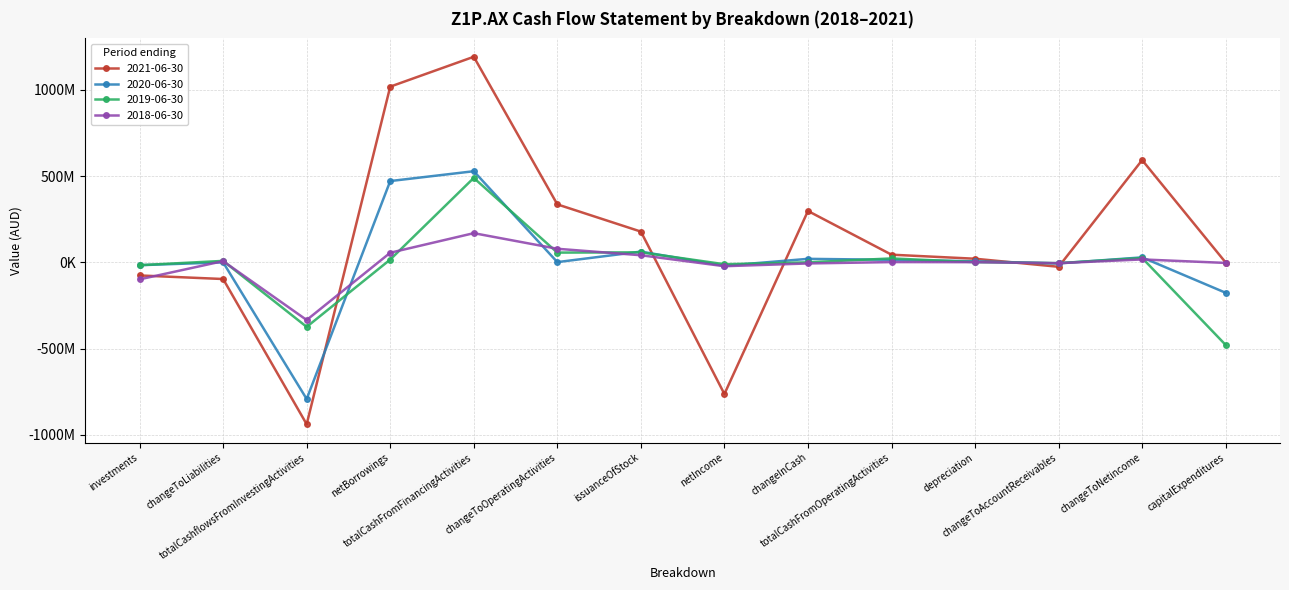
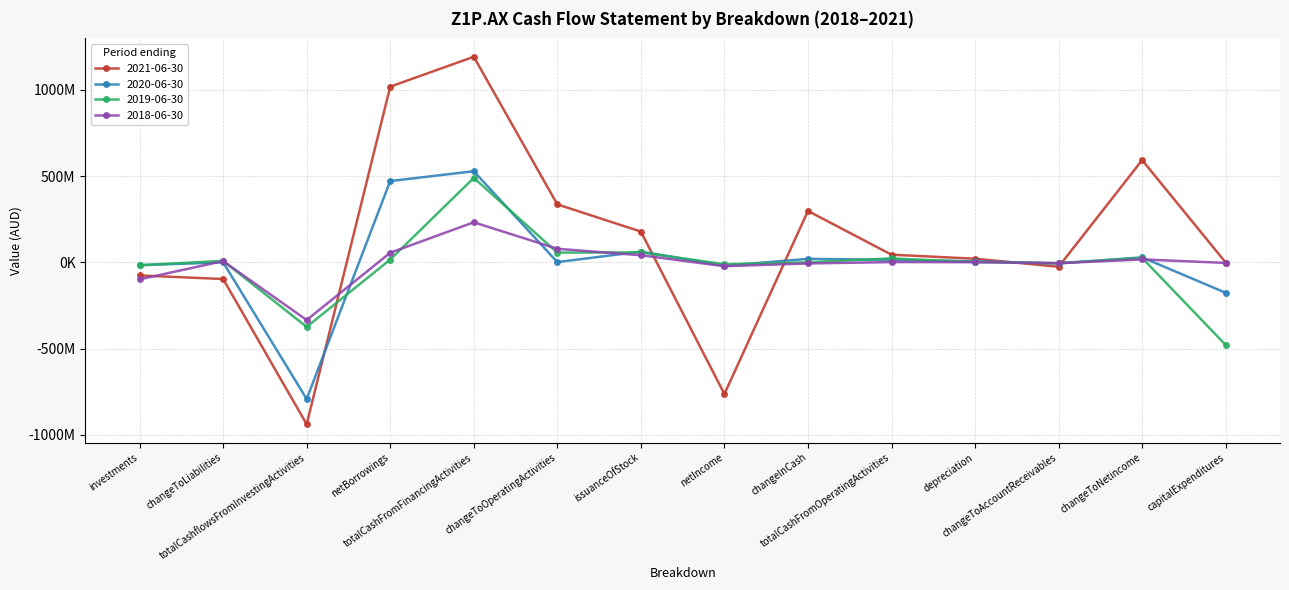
2018-06-30, totalCashFromFinancingActivities: 170000000 -> 230000000
